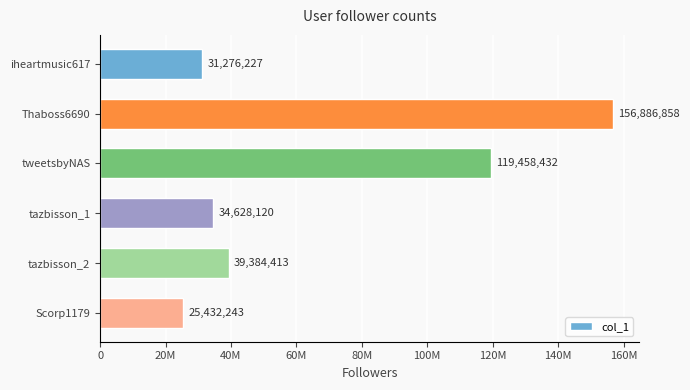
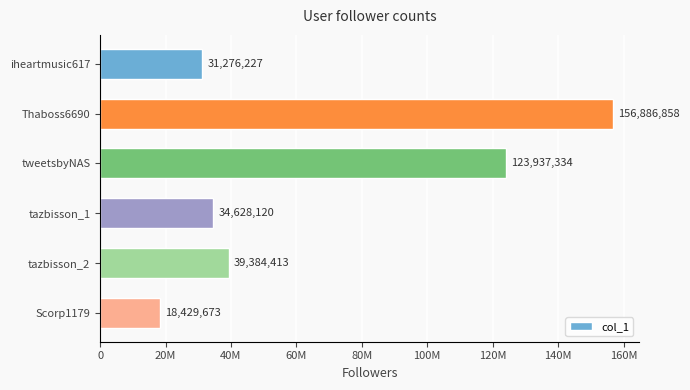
tweetsbyNAS: 119,458,432 -> 123,937,334
Scorp1179: 25,432,243 -> 18,429,673
